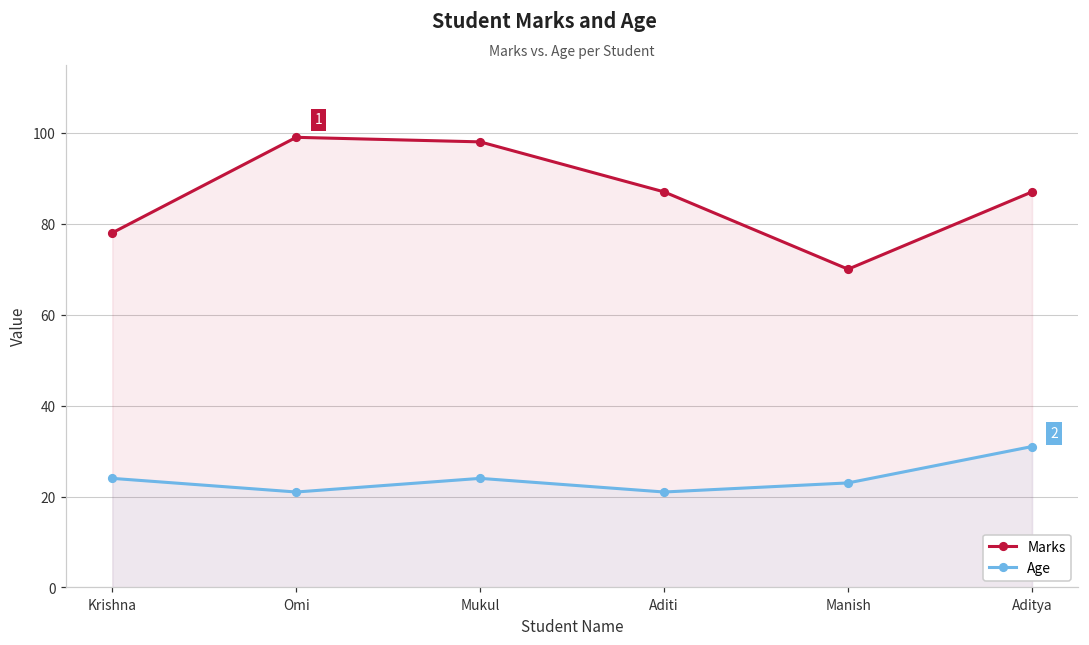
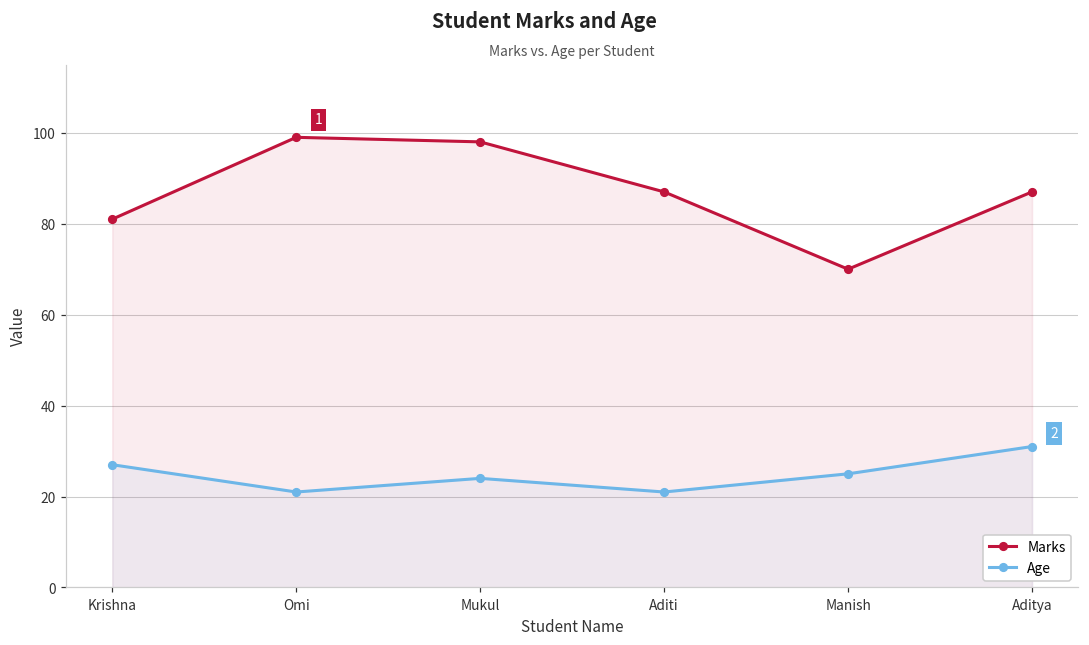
Marks, Krishna: 78 -> 81
Age, Krishna: 24 -> 27
Age, Manish: 23 -> 25
